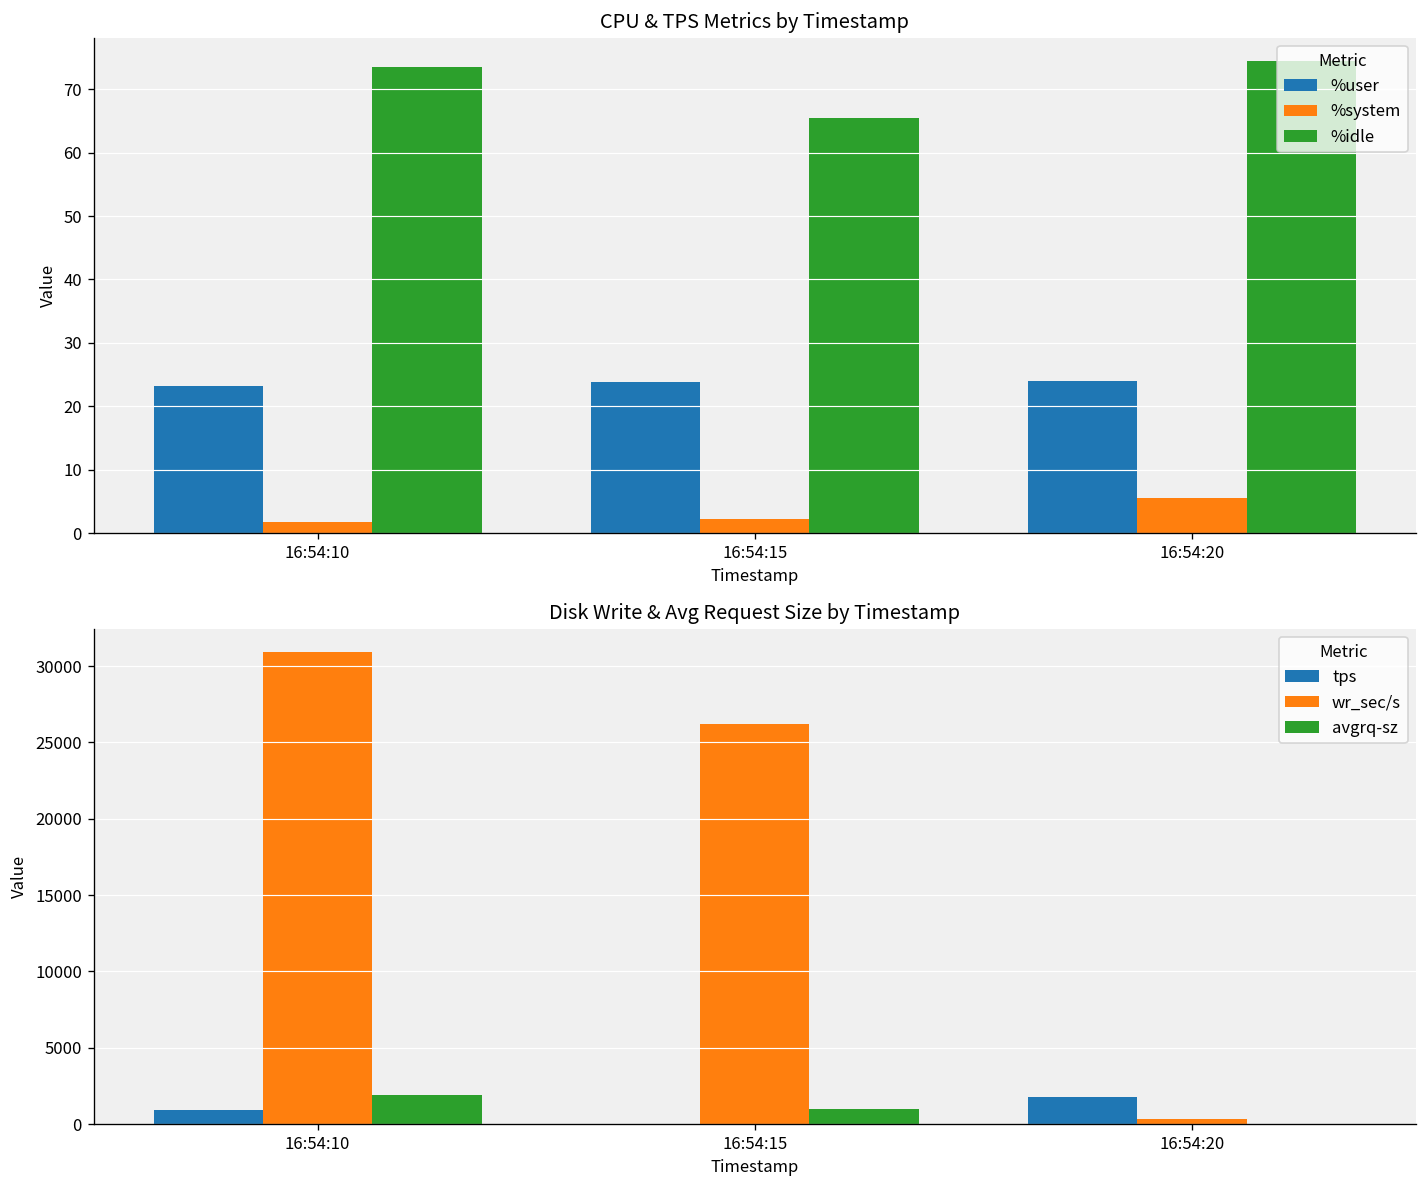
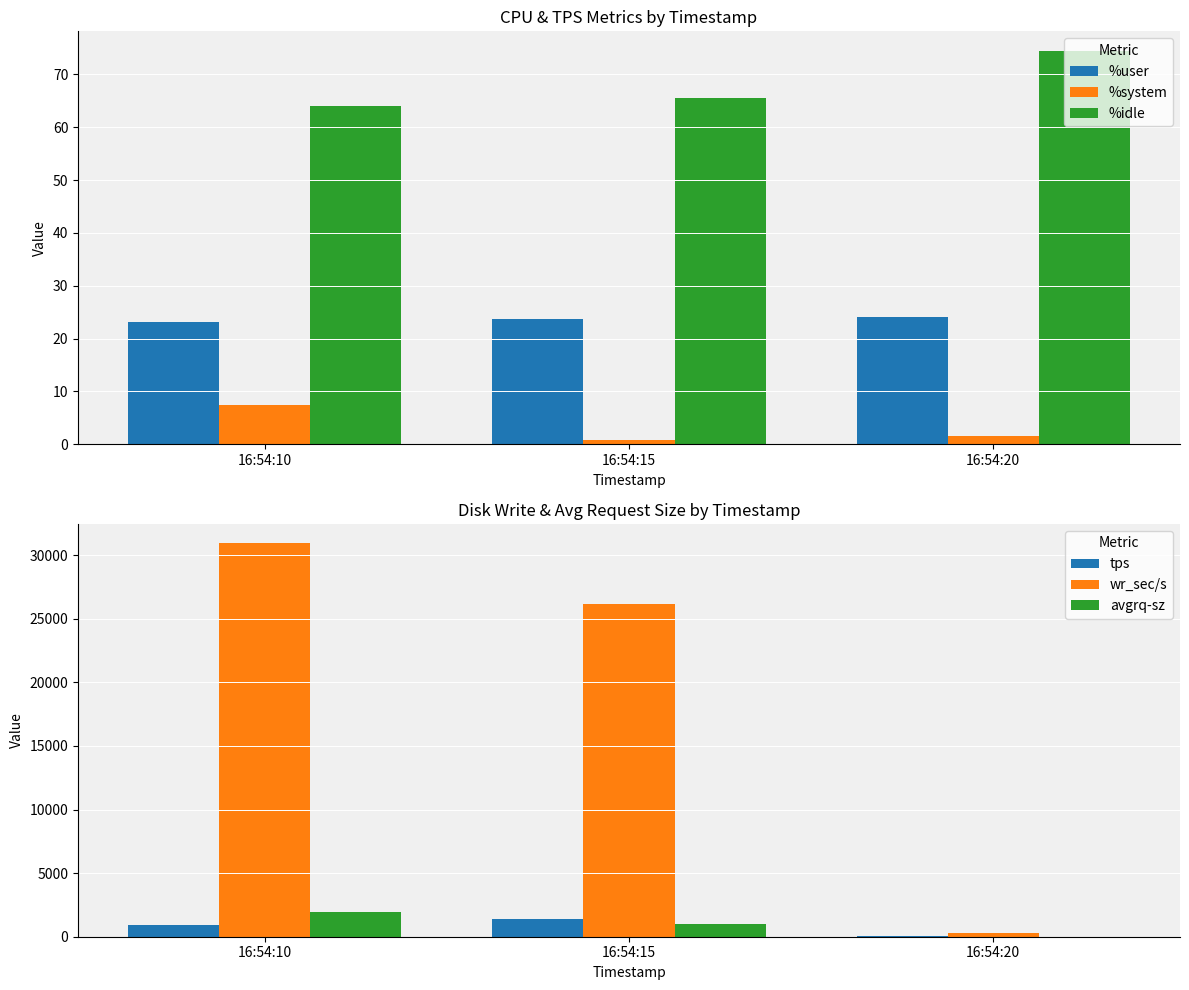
CPU & TPS Metrics by Timestamp, %system, 16:54:10: 2 -> 7
CPU & TPS Metrics by Timestamp, %idle, 16:54:10: 73 -> 64
CPU & TPS Metrics by Timestamp, %system, 16:54:15: 2 -> 1
CPU & TPS Metrics by Timestamp, %system, 16:54:20: 6 -> 1
Disk Write & Avg Request Size by Timestamp, tps, 16:54:15: 0 -> 1400
Disk Write & Avg Request Size by Timestamp, tps, 16:54:20: 1800 -> 0
